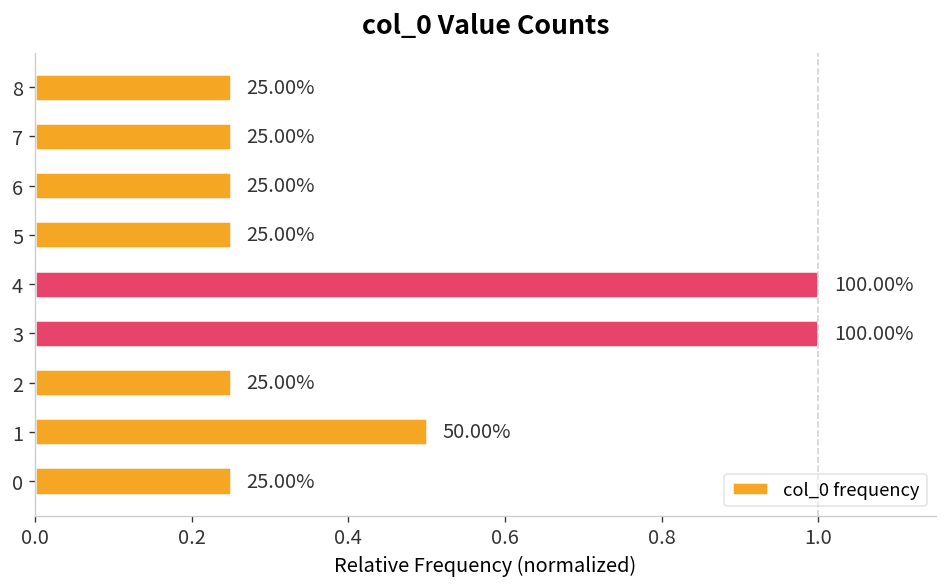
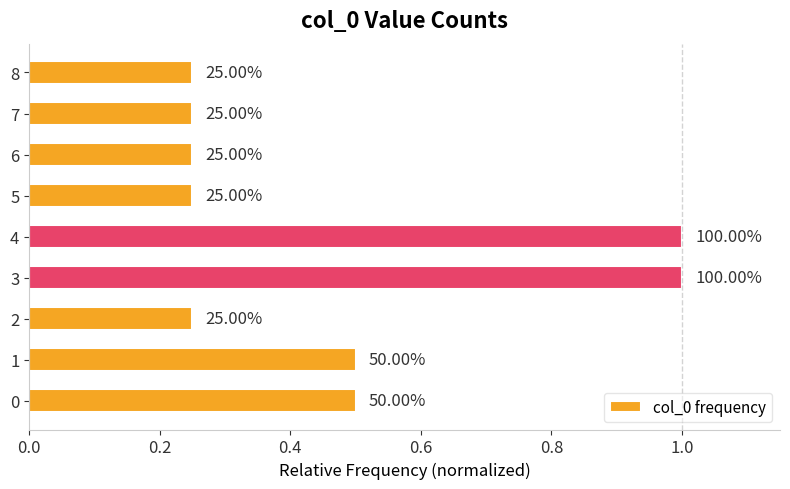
0: 25.00% -> 50.00%
